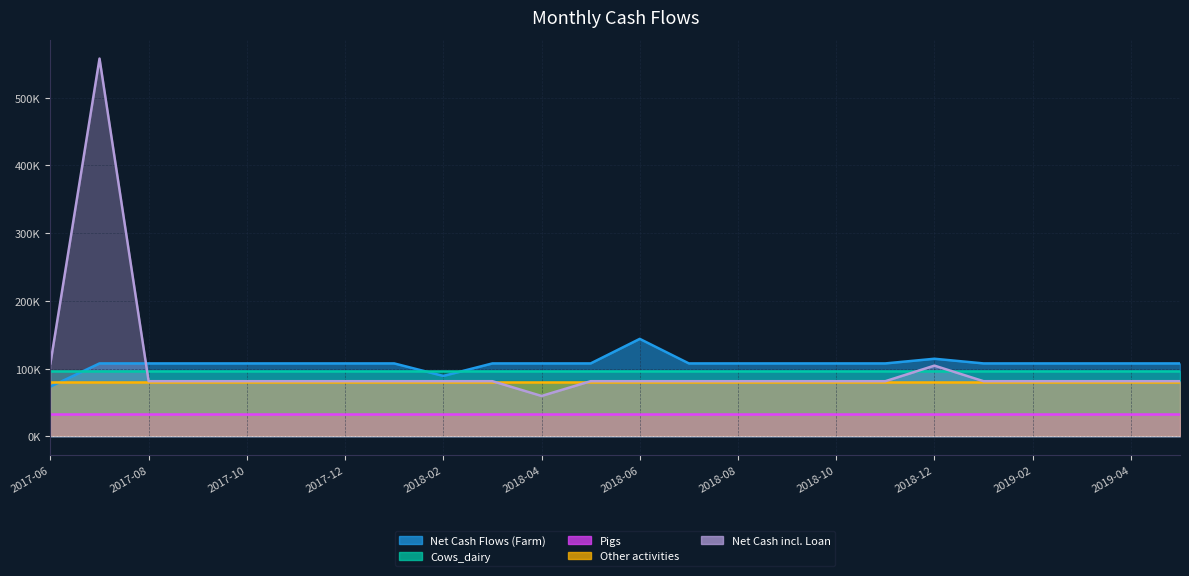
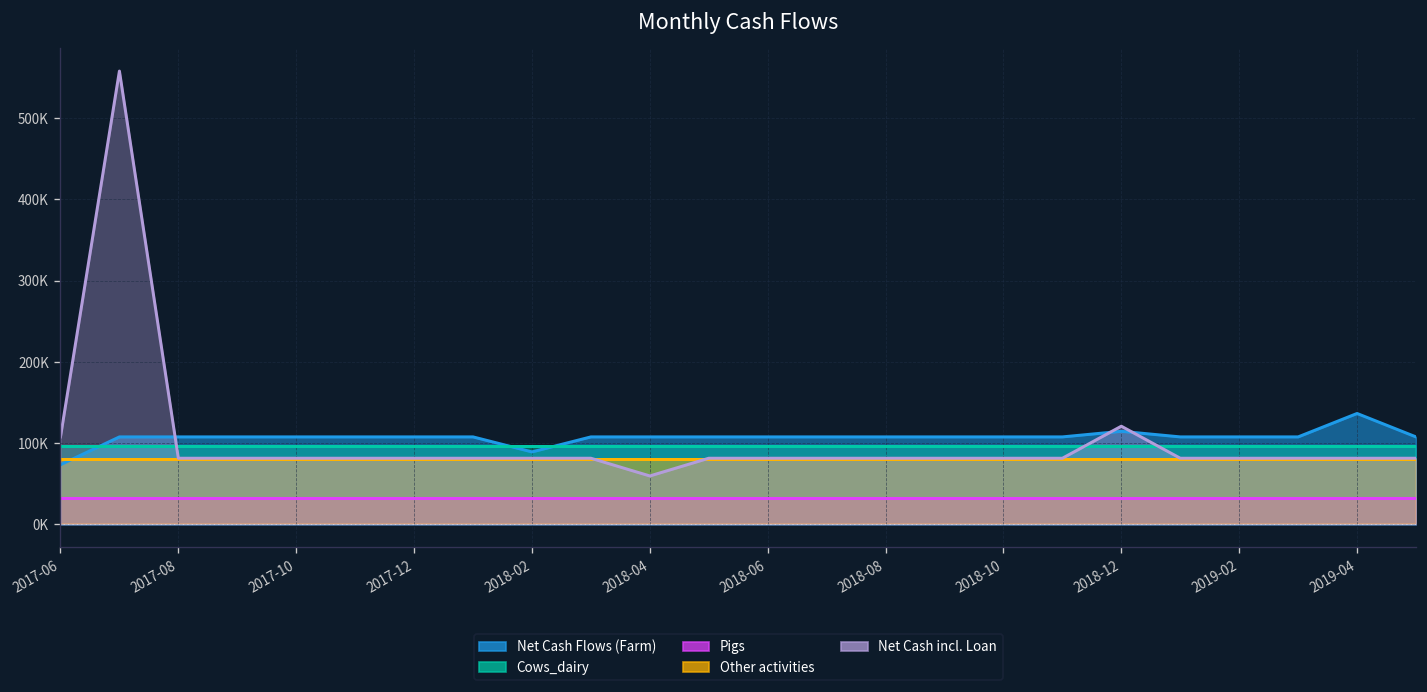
Net Cash Flows (Farm), 2018-06: 140000 -> 110000
Net Cash incl. Loan, 2018-12: 100000 -> 120000
Net Cash Flows (Farm), 2019-04: 110000 -> 140000
